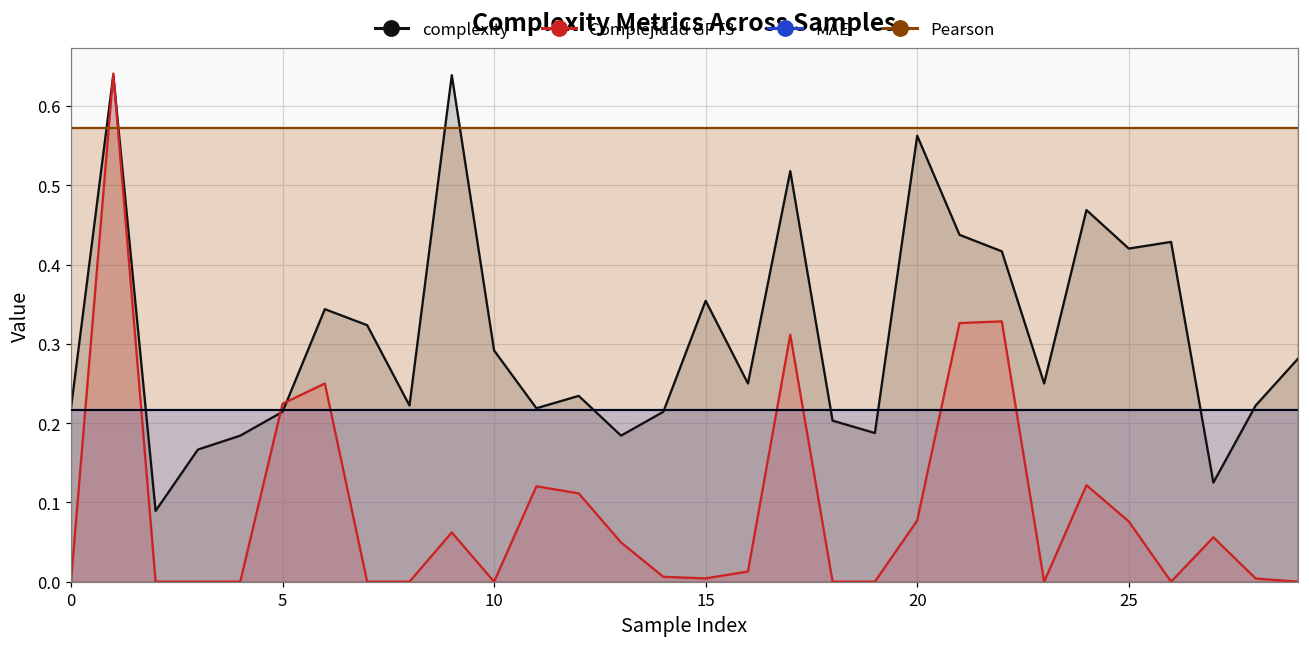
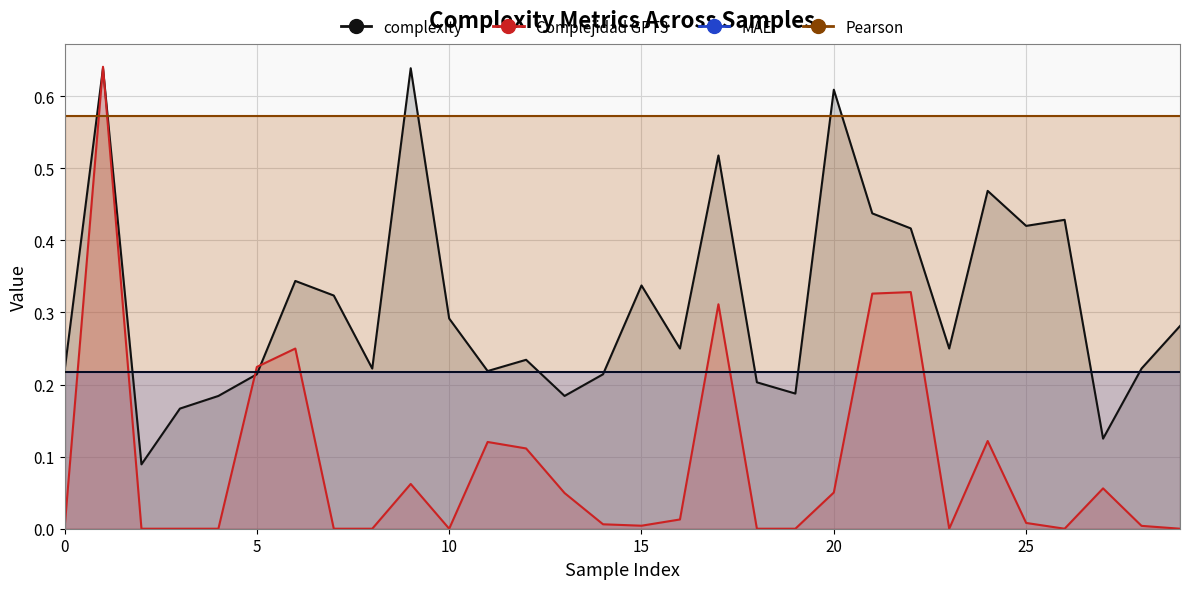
complexity, 15: 0.35 -> 0.34
complexity, 20: 0.56 -> 0.61
Complejidad GPT3, 20: 0.08 -> 0.05
Complejidad GPT3, 25: 0.08 -> 0.01
